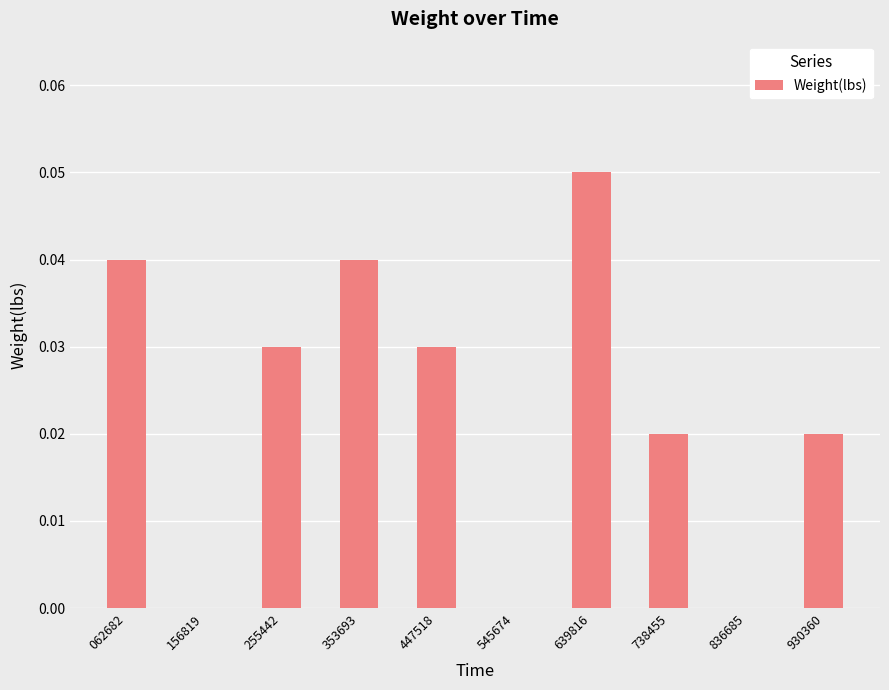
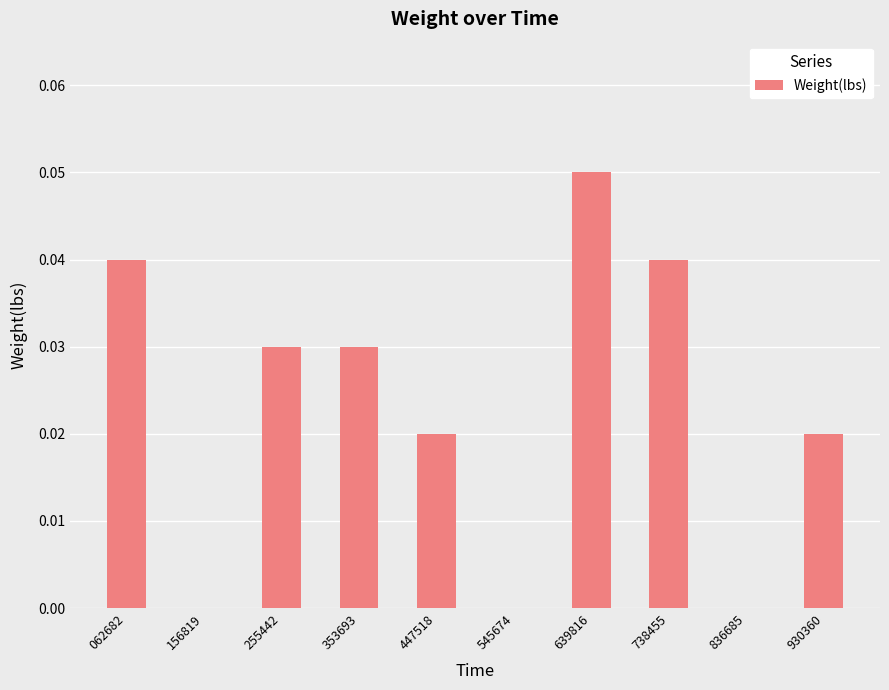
353693: 0.04 -> 0.03
447518: 0.03 -> 0.02
738455: 0.02 -> 0.04
